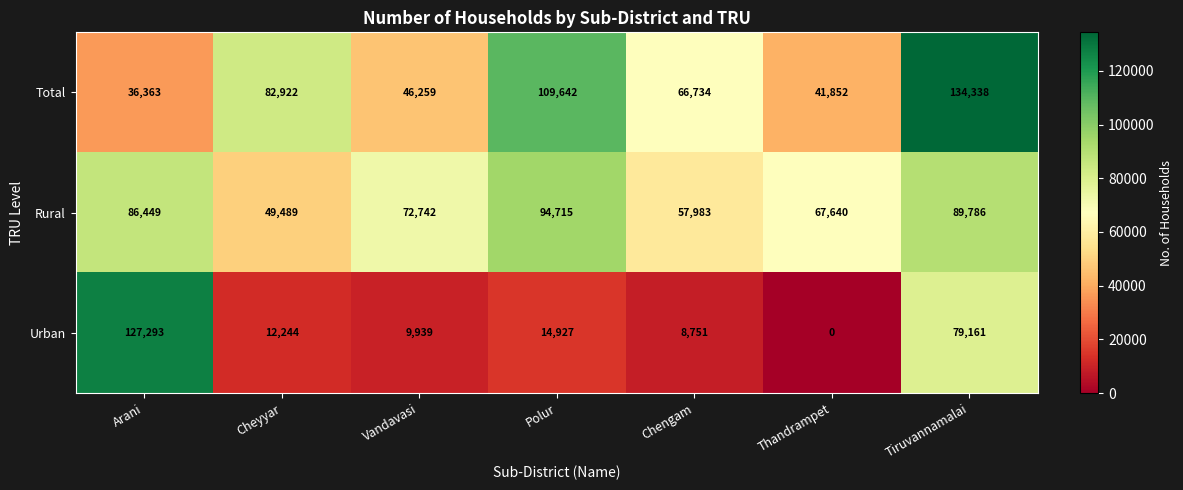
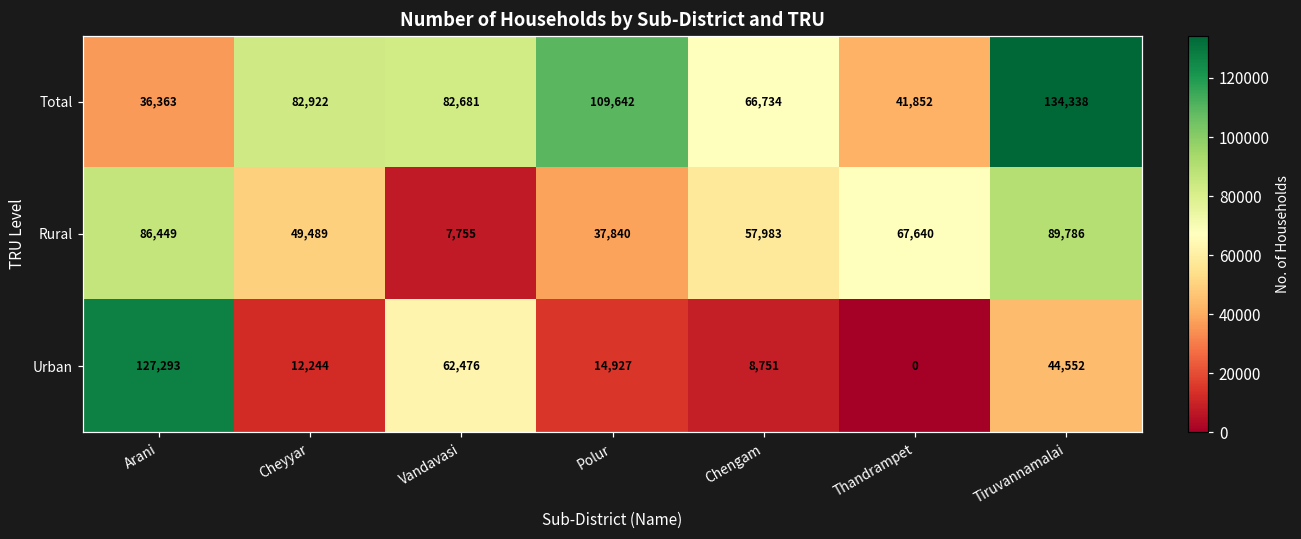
Total, Vandavasi: 46,259 -> 82,681
Rural, Vandavasi: 72,742 -> 7,755
Rural, Polur: 94,715 -> 37,840
Urban, Vandavasi: 9,939 -> 62,476
Urban, Tiruvannamalai: 79,161 -> 44,552
